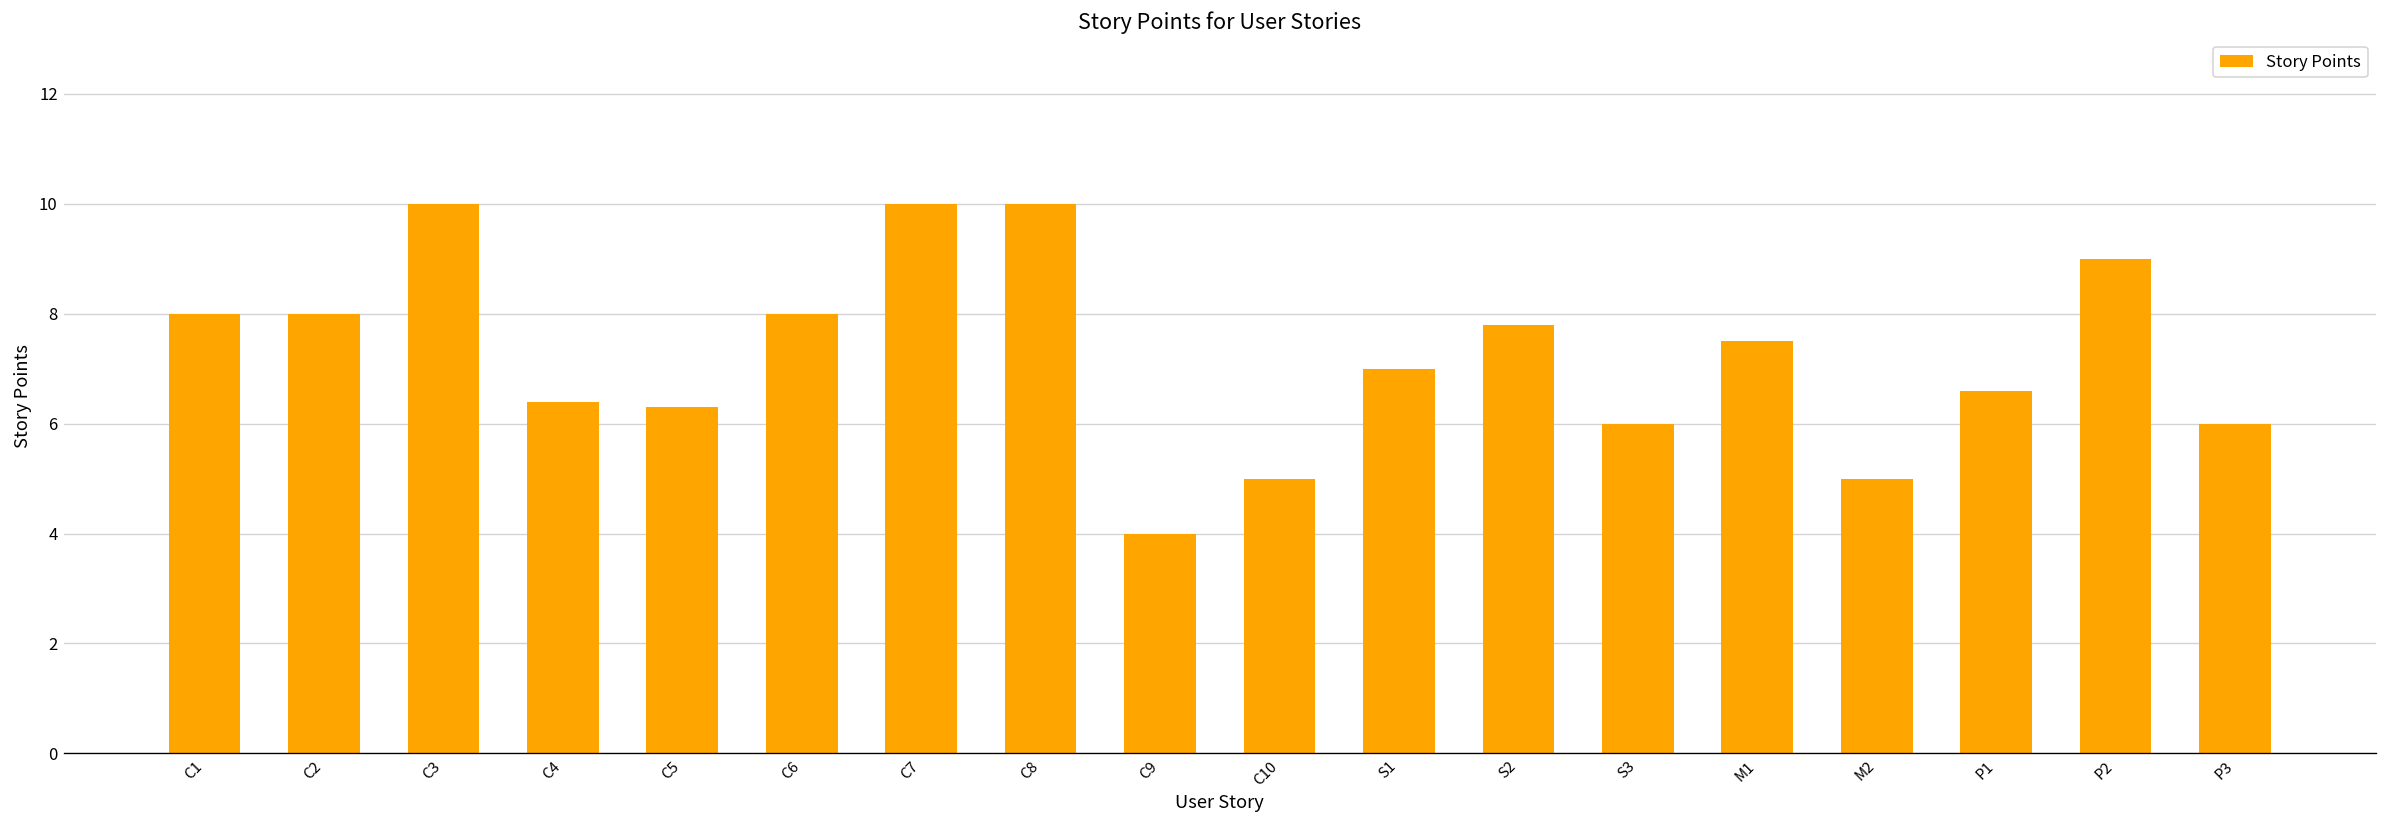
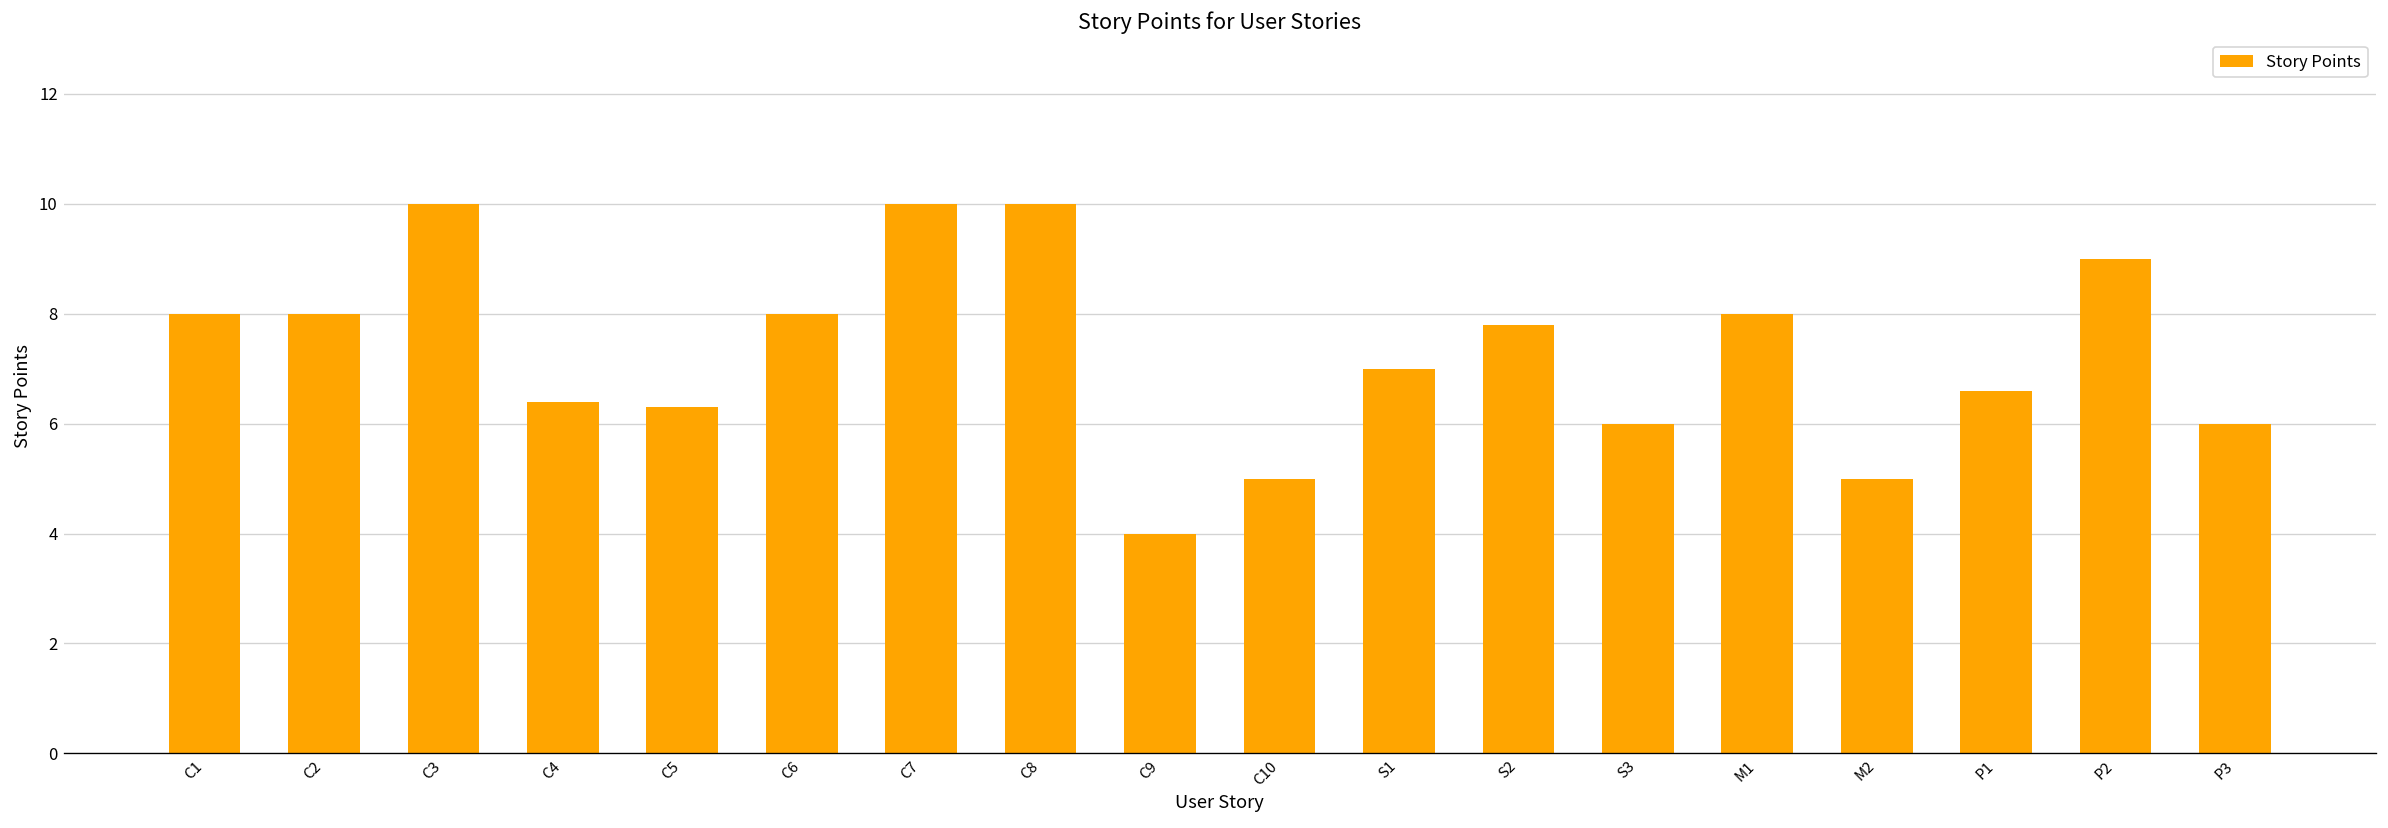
M1: 7.5 -> 8.0
